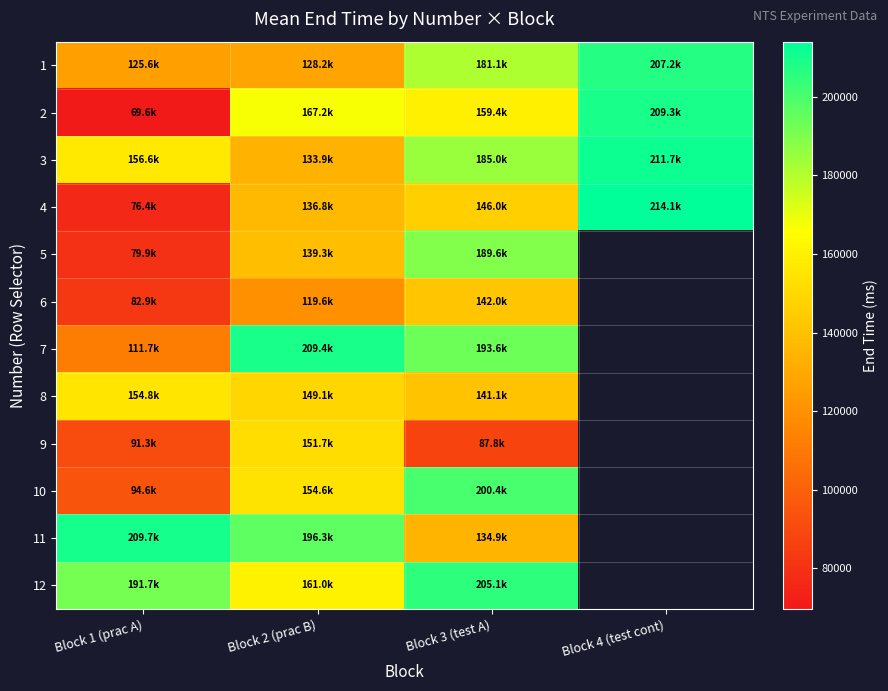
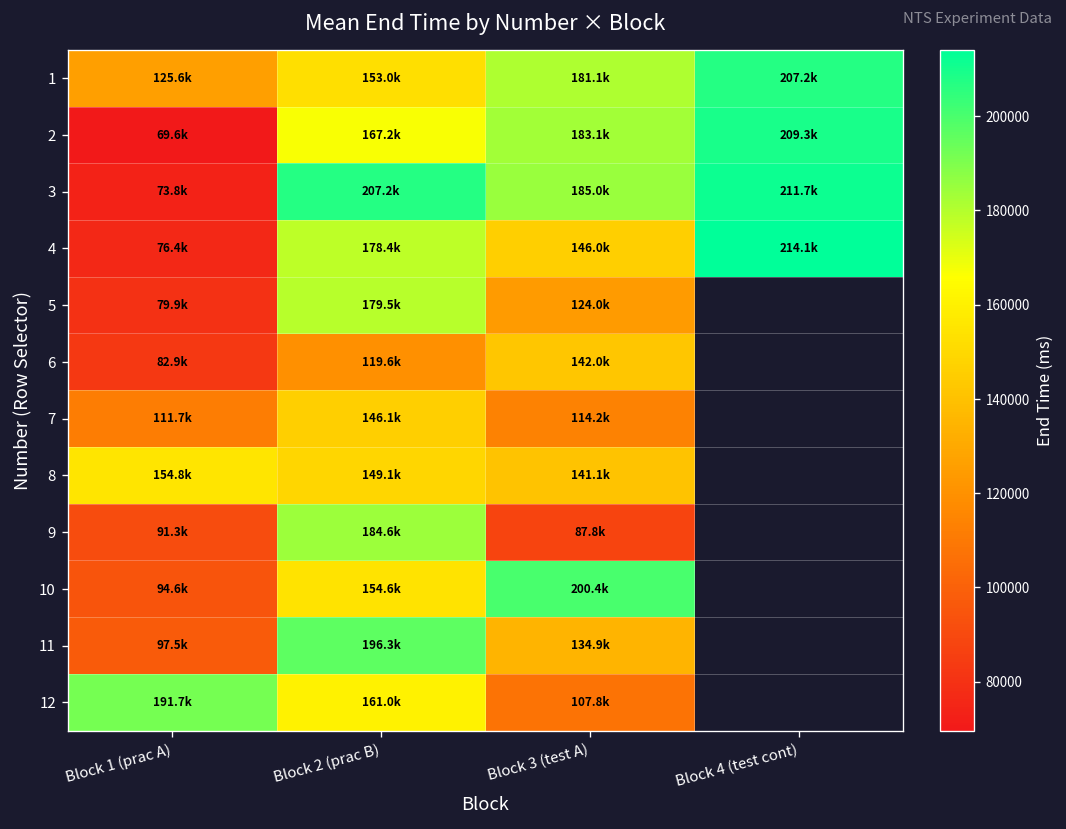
1, Block 2 (prac B): 128.2k -> 153.0k
2, Block 3 (test A): 159.4k -> 183.1k
3, Block 1 (prac A): 156.6k -> 73.8k
3, Block 2 (prac B): 133.9k -> 207.2k
4, Block 2 (prac B): 136.8k -> 178.4k
5, Block 2 (prac B): 139.3k -> 179.5k
5, Block 3 (test A): 189.6k -> 124.0k
7, Block 2 (prac B): 209.4k -> 146.1k
7, Block 3 (test A): 193.6k -> 114.2k
9, Block 2 (prac B): 151.7k -> 184.6k
11, Block 1 (prac A): 209.7k -> 97.5k
12, Block 3 (test A): 205.1k -> 107.8k
